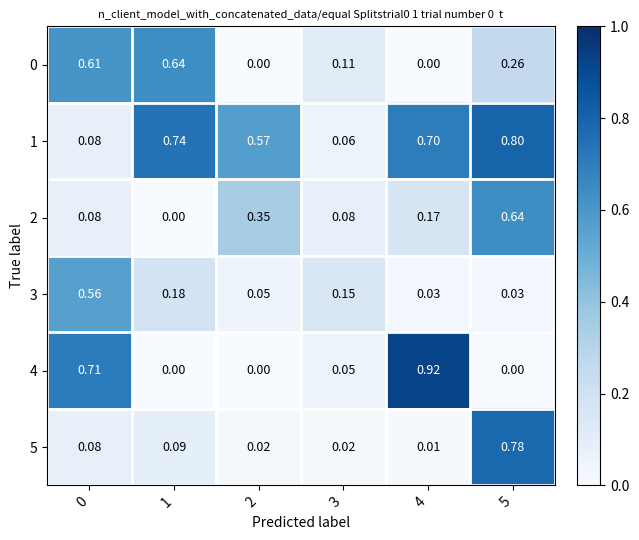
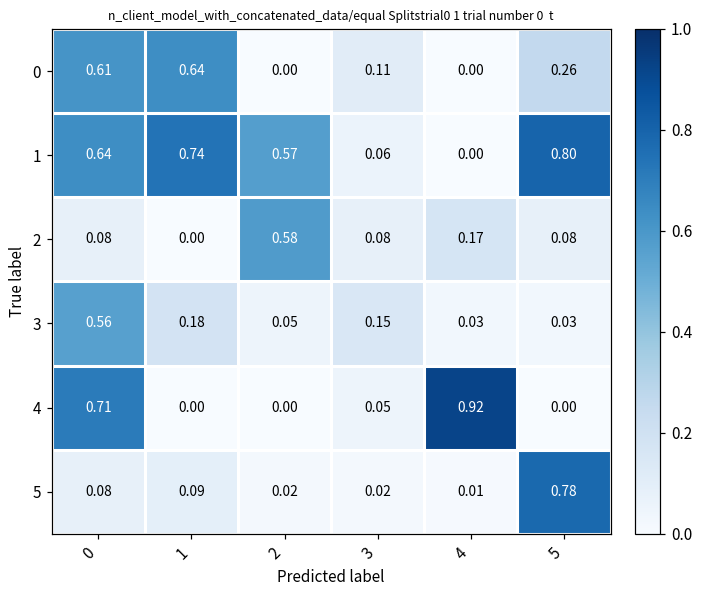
1, 0: 0.08 -> 0.64
1, 4: 0.70 -> 0.00
2, 2: 0.35 -> 0.58
2, 5: 0.64 -> 0.08
